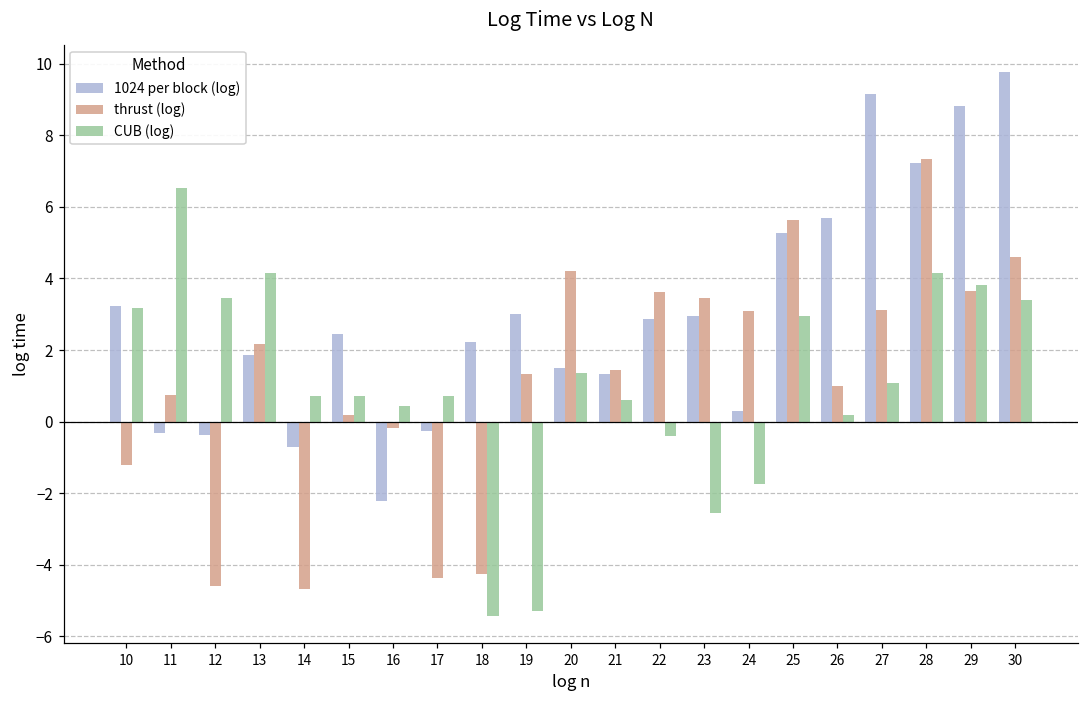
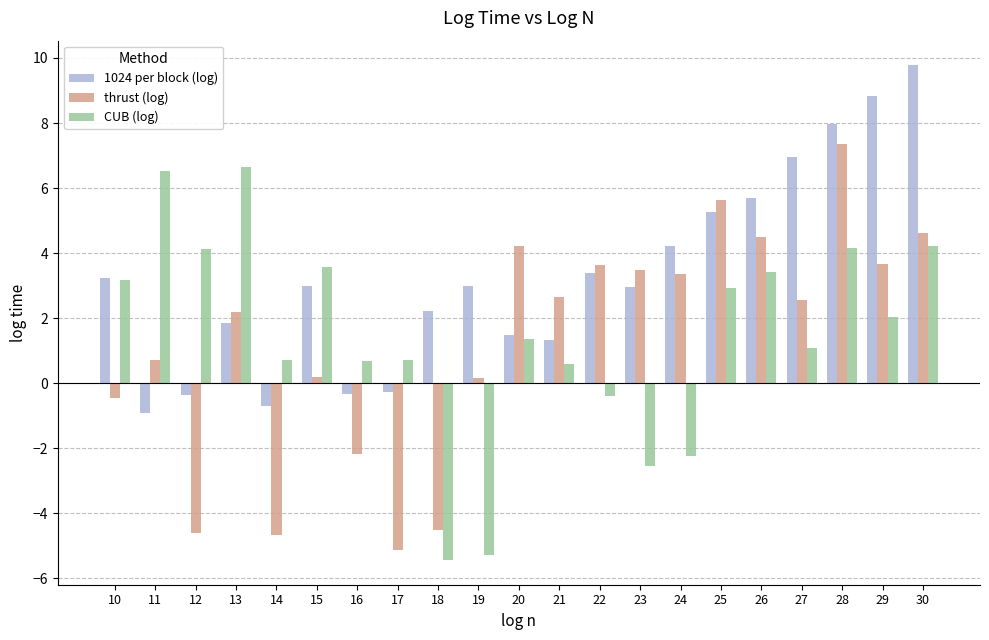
thrust (log), 10: -1.2 -> -0.4
1024 per block (log), 11: -0.3 -> -0.9
CUB (log), 12: 3.4 -> 4.1
CUB (log), 13: 4.1 -> 6.6
1024 per block (log), 15: 2.4 -> 3.0
CUB (log), 15: 0.7 -> 3.6
1024 per block (log), 16: -2.2 -> -0.3
thrust (log), 16: -0.2 -> -2.2
CUB (log), 16: 0.4 -> 0.7
thrust (log), 17: -4.4 -> -5.1
thrust (log), 18: -4.3 -> -4.5
thrust (log), 19: 1.3 -> 0.2
thrust (log), 21: 1.4 -> 2.6
1024 per block (log), 22: 2.9 -> 3.4
1024 per block (log), 24: 0.3 -> 4.2
thrust (log), 24: 3.1 -> 3.4
CUB (log), 24: -1.7 -> -2.2
thrust (log), 26: 1.0 -> 4.5
CUB (log), 26: 0.2 -> 3.4
1024 per block (log), 27: 9.2 -> 7.0
thrust (log), 27: 3.1 -> 2.5
1024 per block (log), 28: 7.2 -> 8.0
CUB (log), 29: 3.8 -> 2.0
CUB (log), 30: 3.4 -> 4.2
